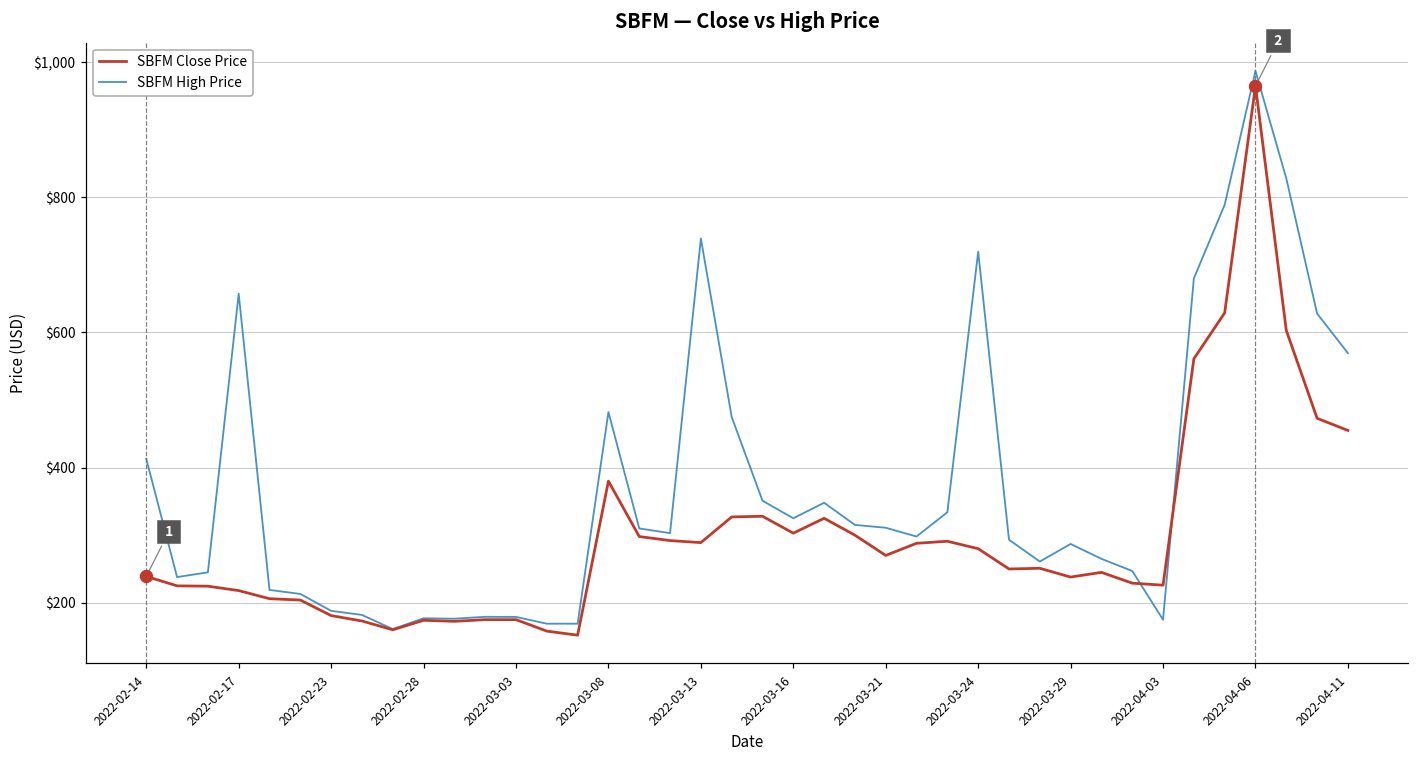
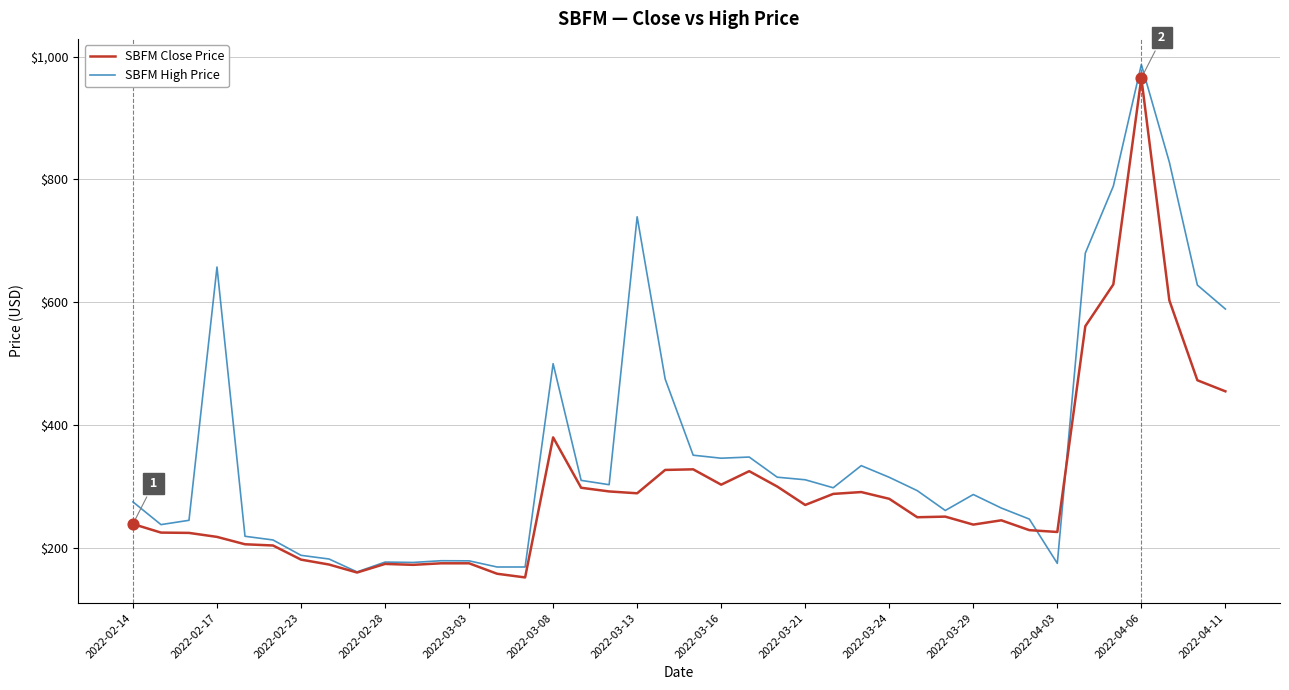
SBFM High Price, 2022-02-14: $410 -> $280
SBFM High Price, 2022-03-08: $480 -> $500
SBFM High Price, 2022-03-16: $330 -> $350
SBFM High Price, 2022-03-24: $720 -> $320
SBFM High Price, 2022-04-11: $570 -> $590
